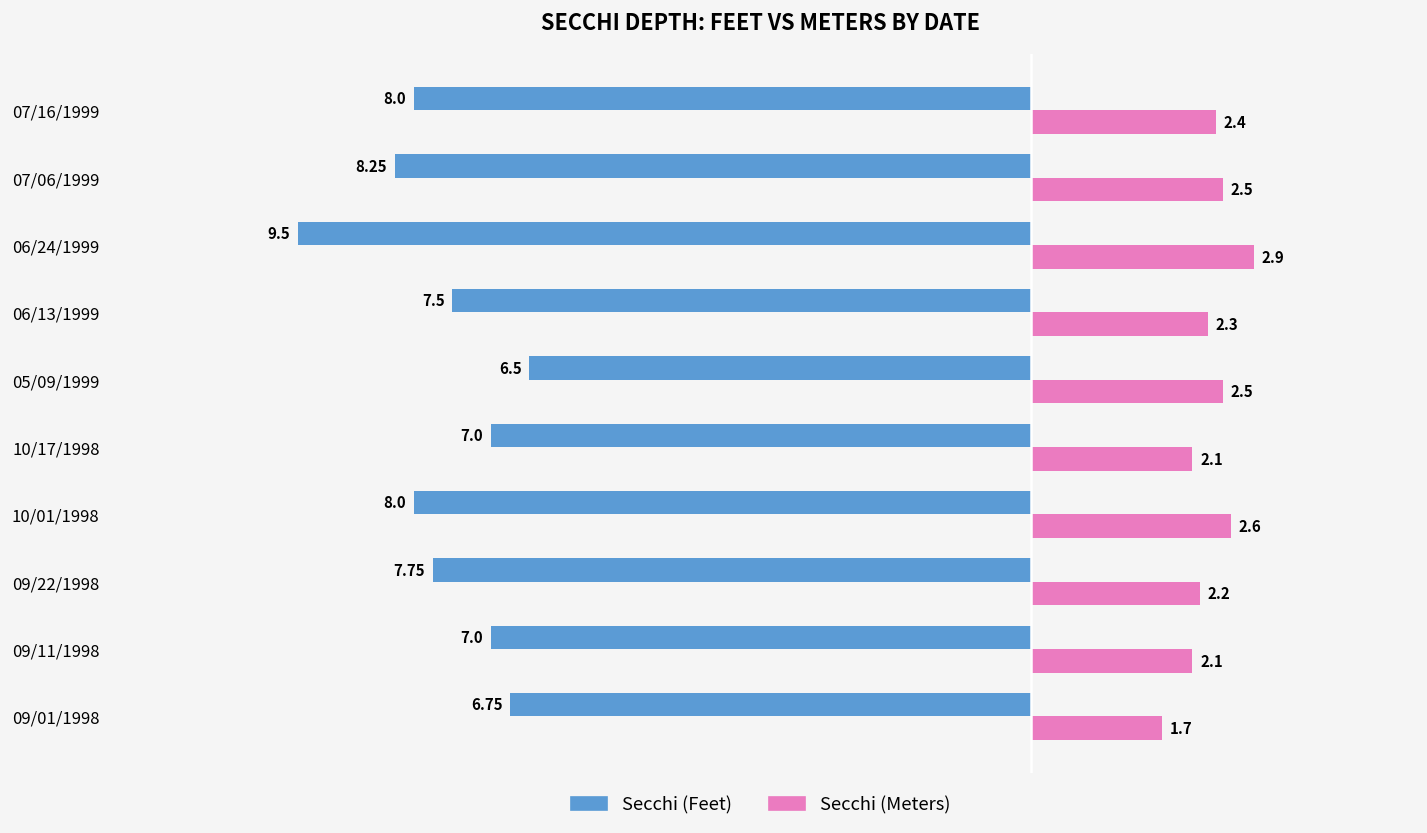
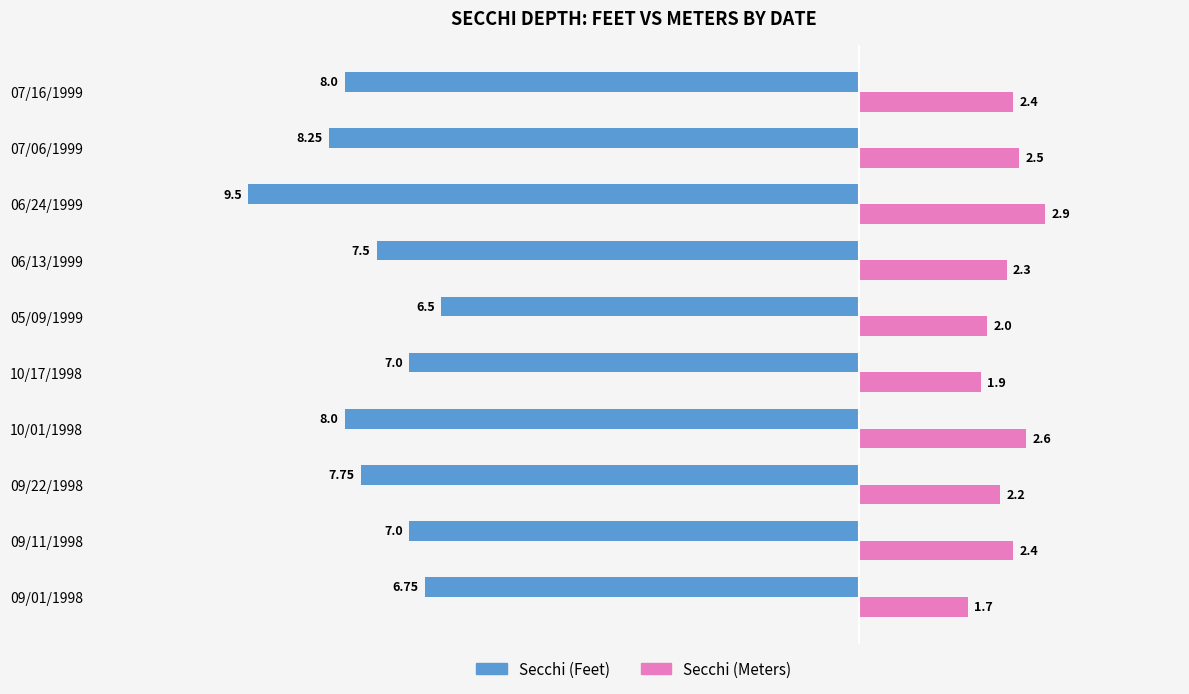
Secchi (Meters), 05/09/1999: 2.5 -> 2.0
Secchi (Meters), 10/17/1998: 2.1 -> 1.9
Secchi (Meters), 09/11/1998: 2.1 -> 2.4
